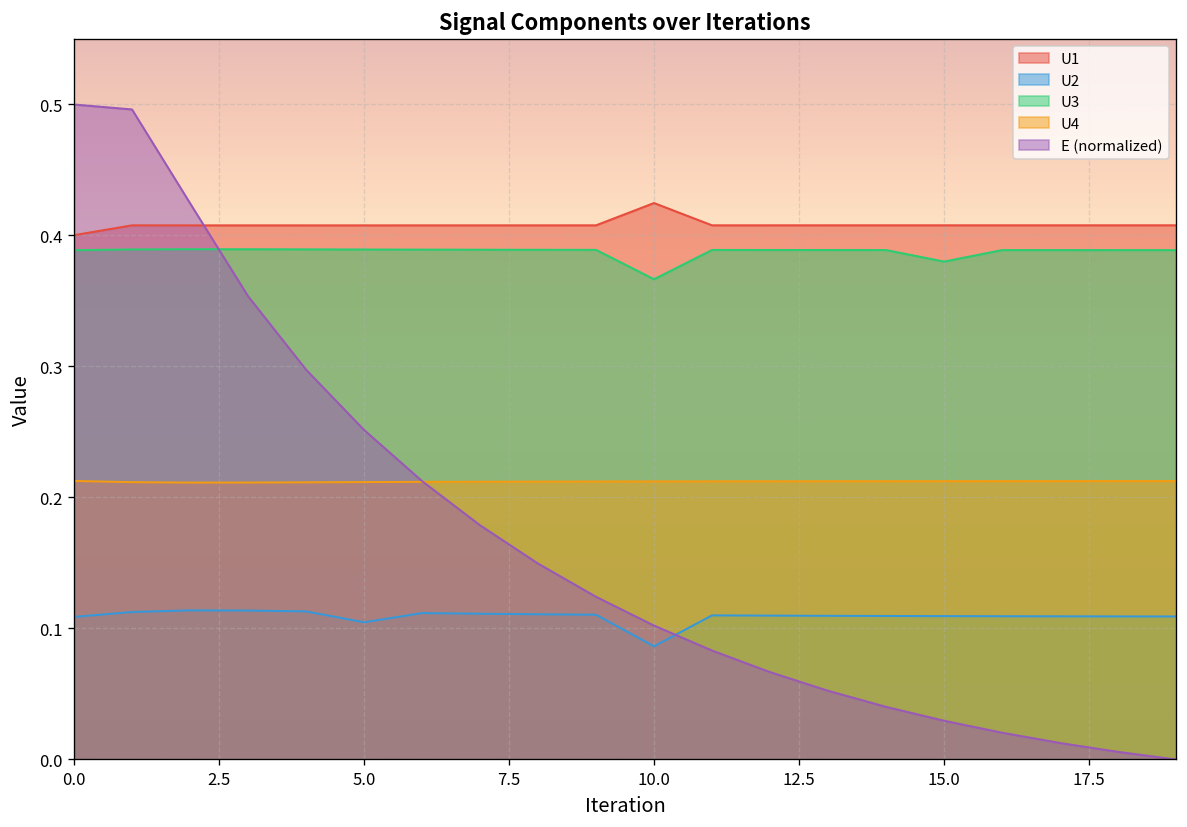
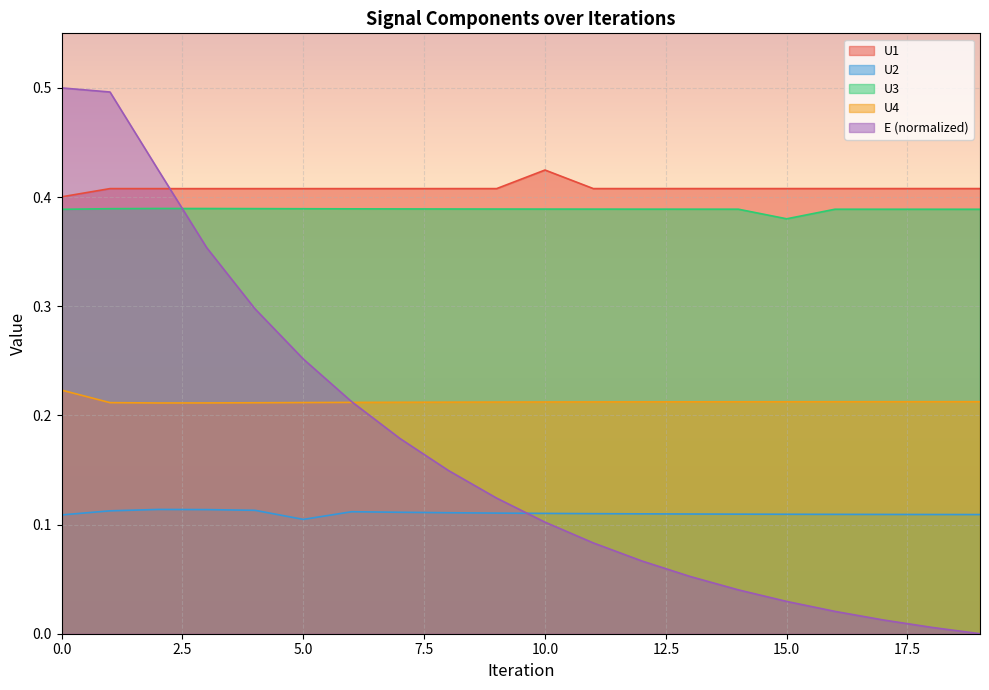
U4, 0.0: 0.213 -> 0.223
U2, 10.0: 0.086 -> 0.110
U3, 10.0: 0.367 -> 0.389
